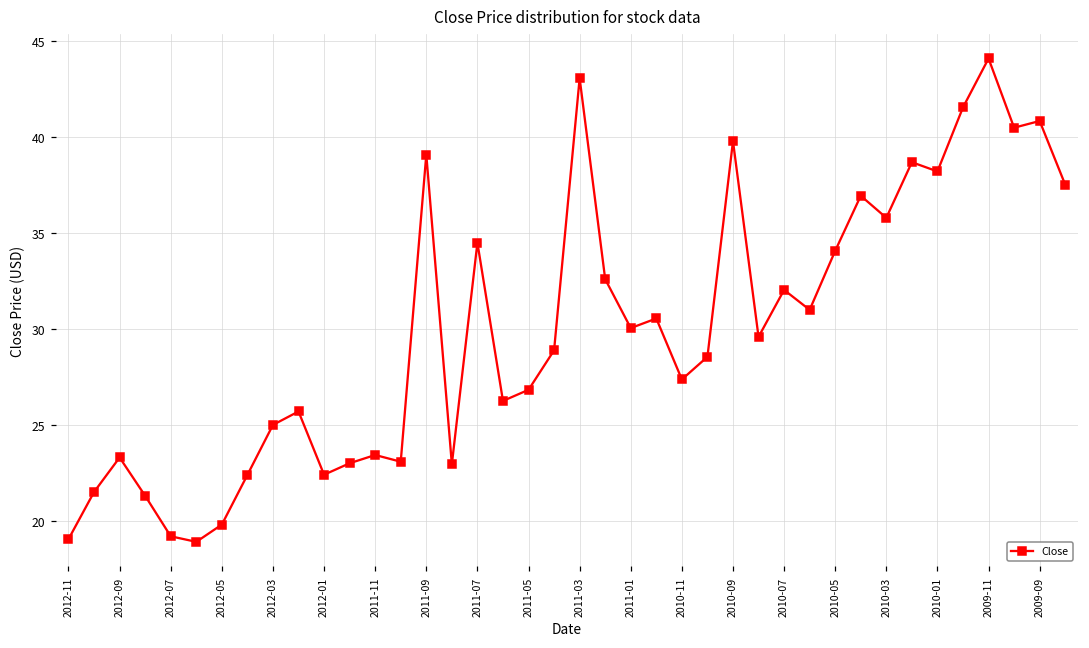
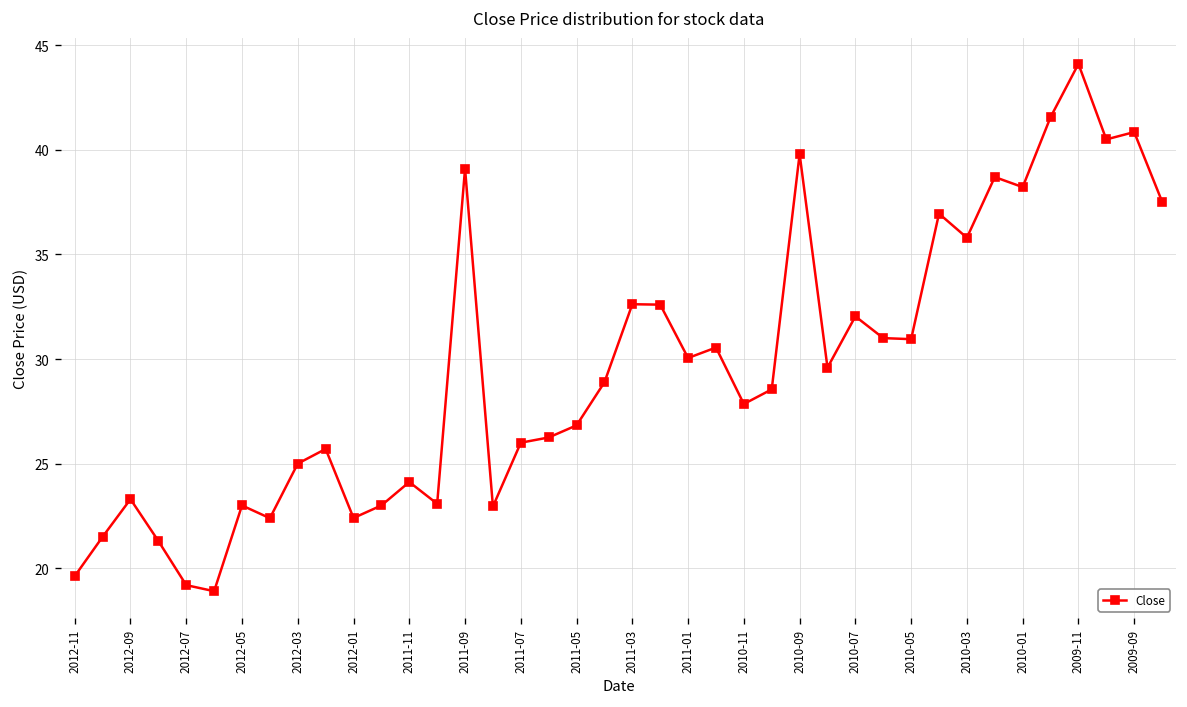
2012-11: 19.0 -> 19.6
2012-05: 19.8 -> 23.0
2011-11: 23.4 -> 24.1
2011-07: 34.5 -> 26.0
2011-03: 43.1 -> 32.6
2010-11: 27.4 -> 27.9
2010-05: 34.1 -> 31.0
